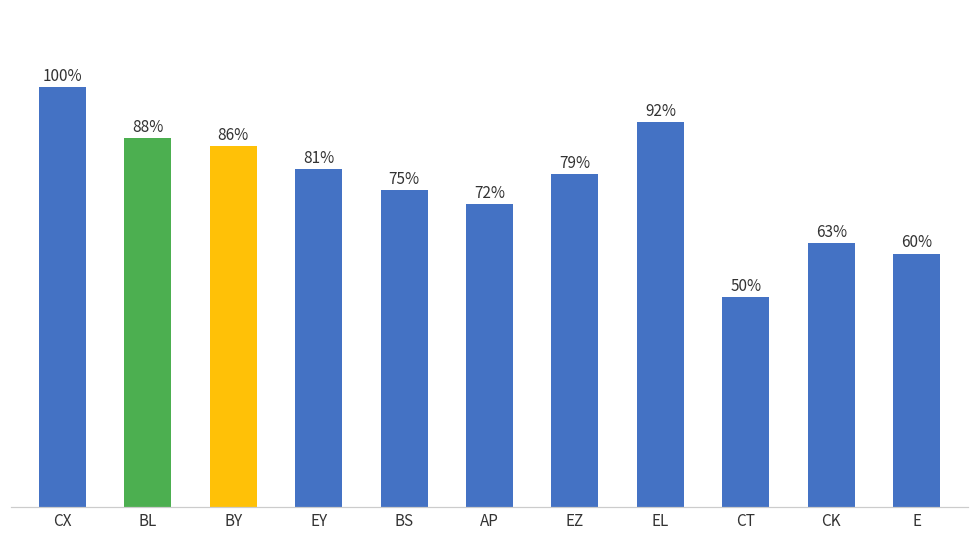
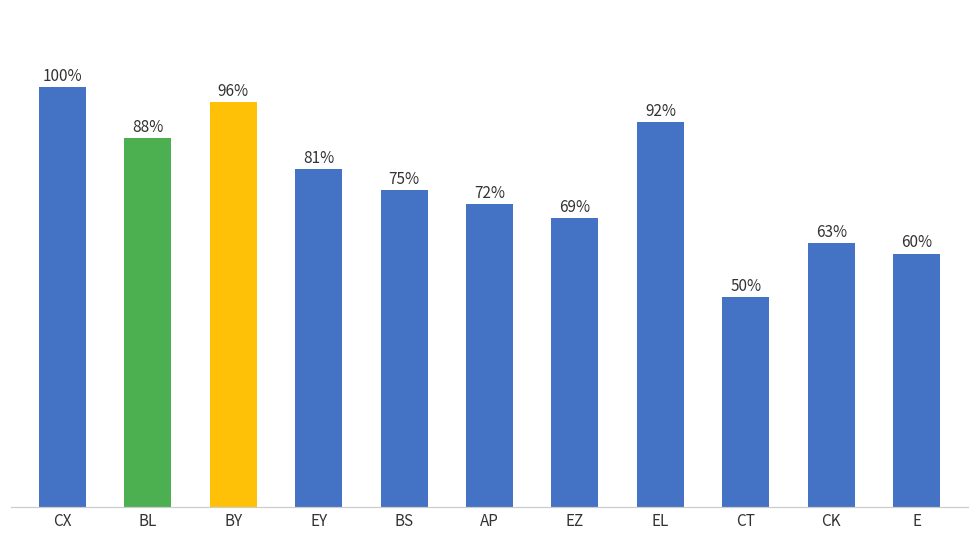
BY: 86% -> 96%
EZ: 79% -> 69%
